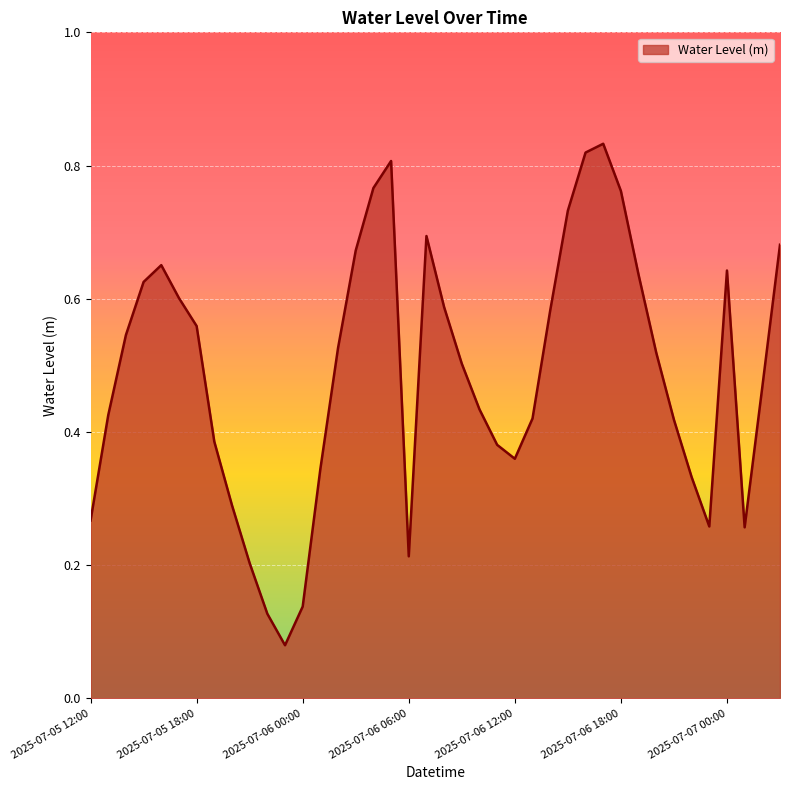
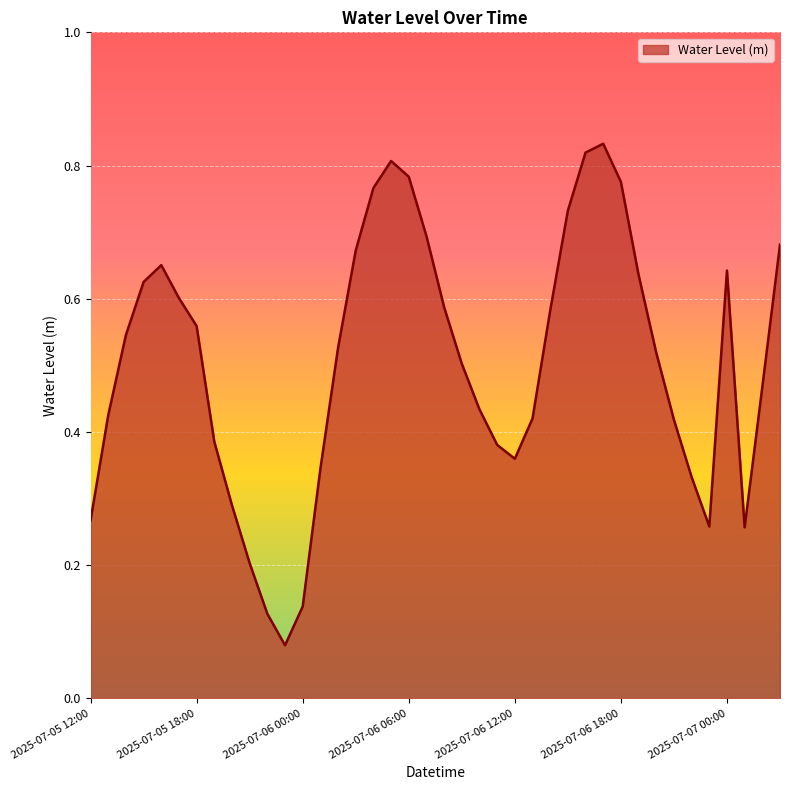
2025-07-06 06:00: 0.21 -> 0.78
2025-07-06 18:00: 0.76 -> 0.78
